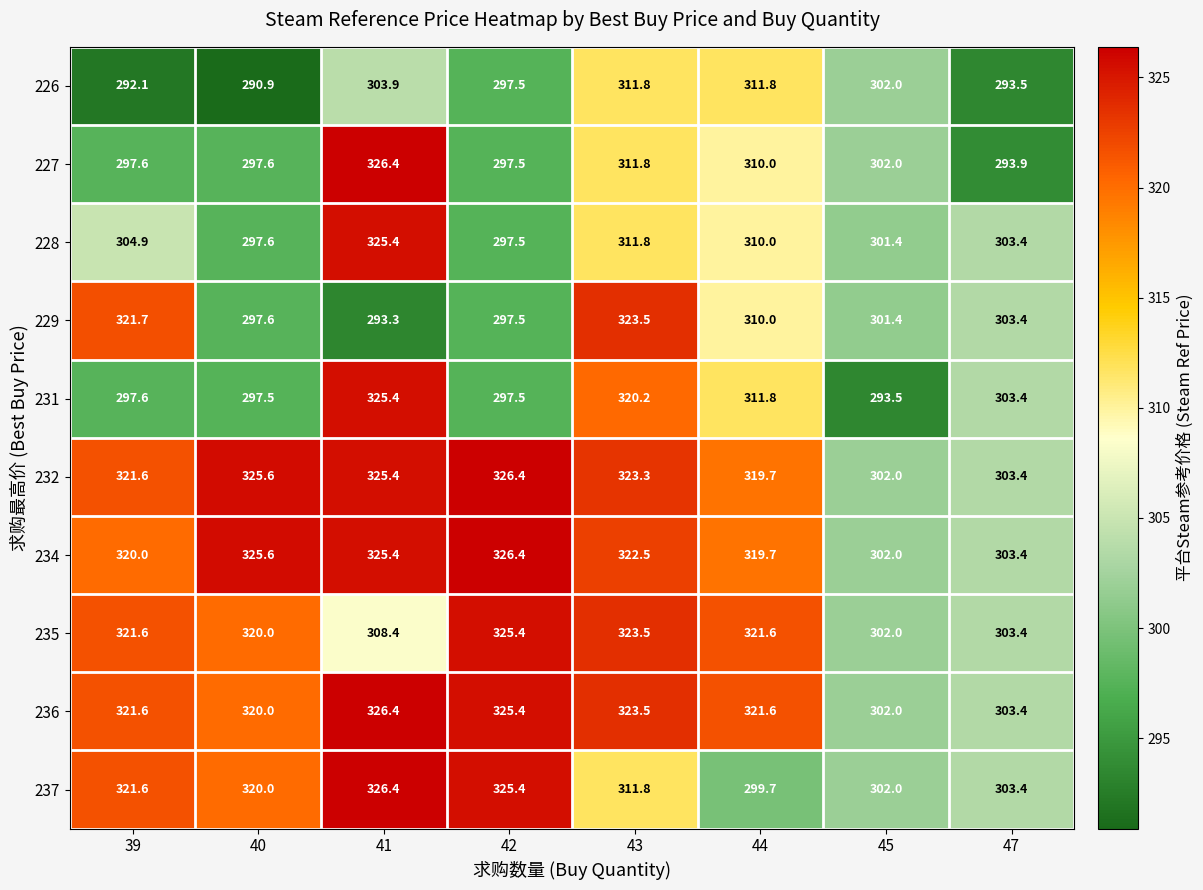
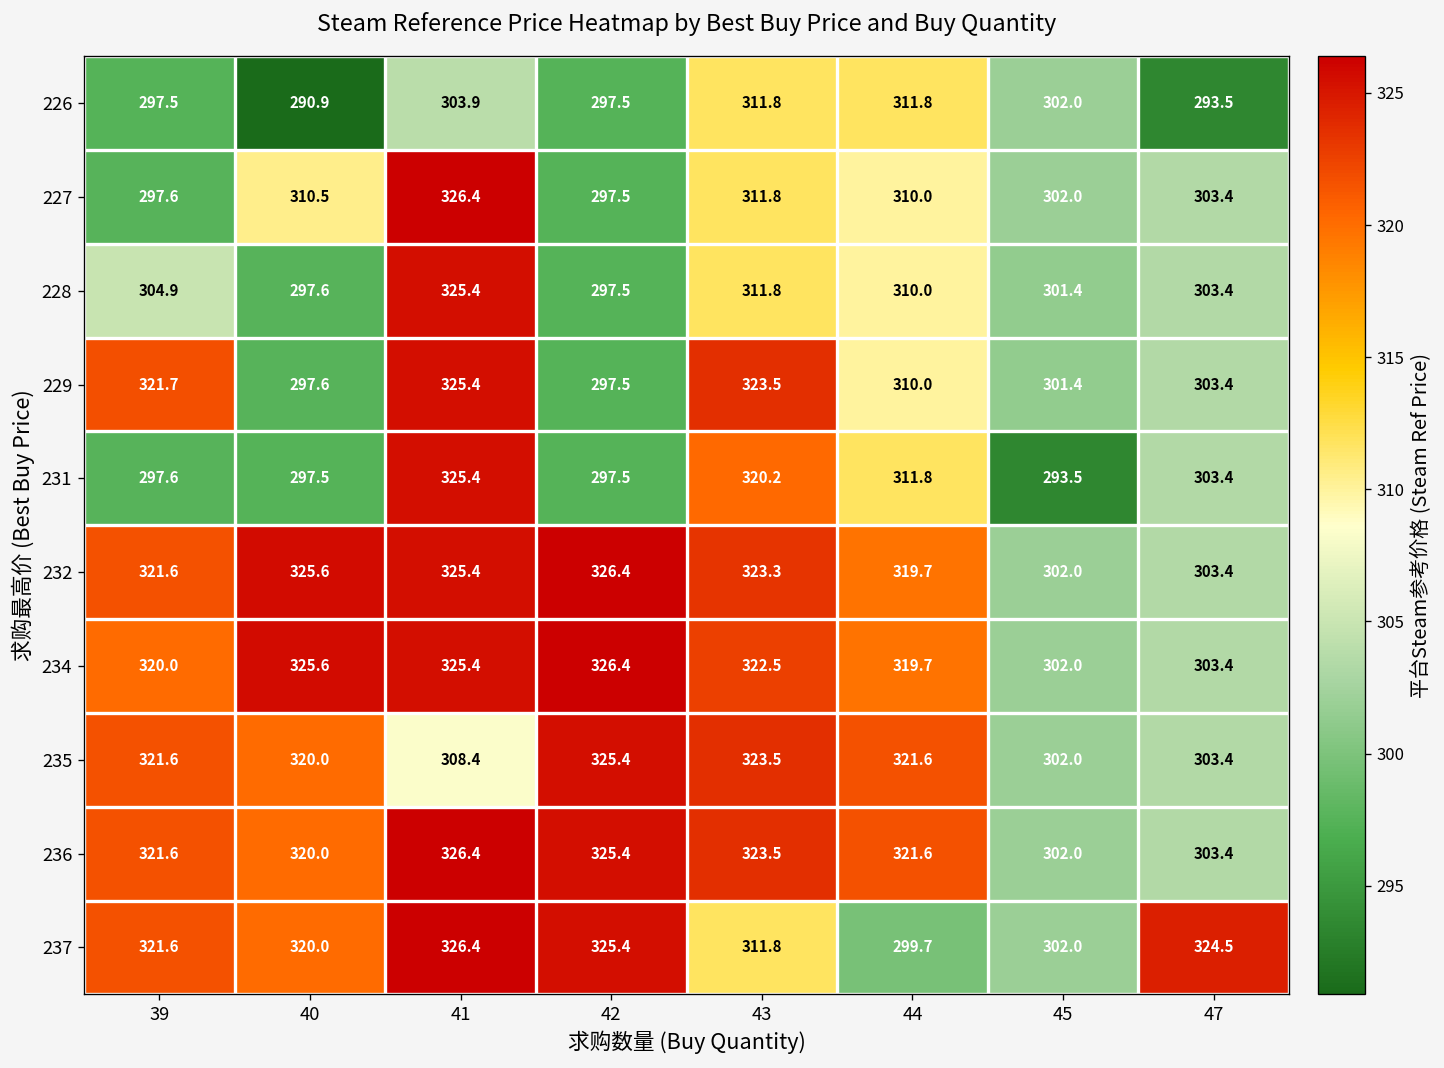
226, 39: 292.1 -> 297.5
227, 40: 297.6 -> 310.5
227, 47: 293.9 -> 303.4
229, 41: 293.3 -> 325.4
237, 47: 303.4 -> 324.5
